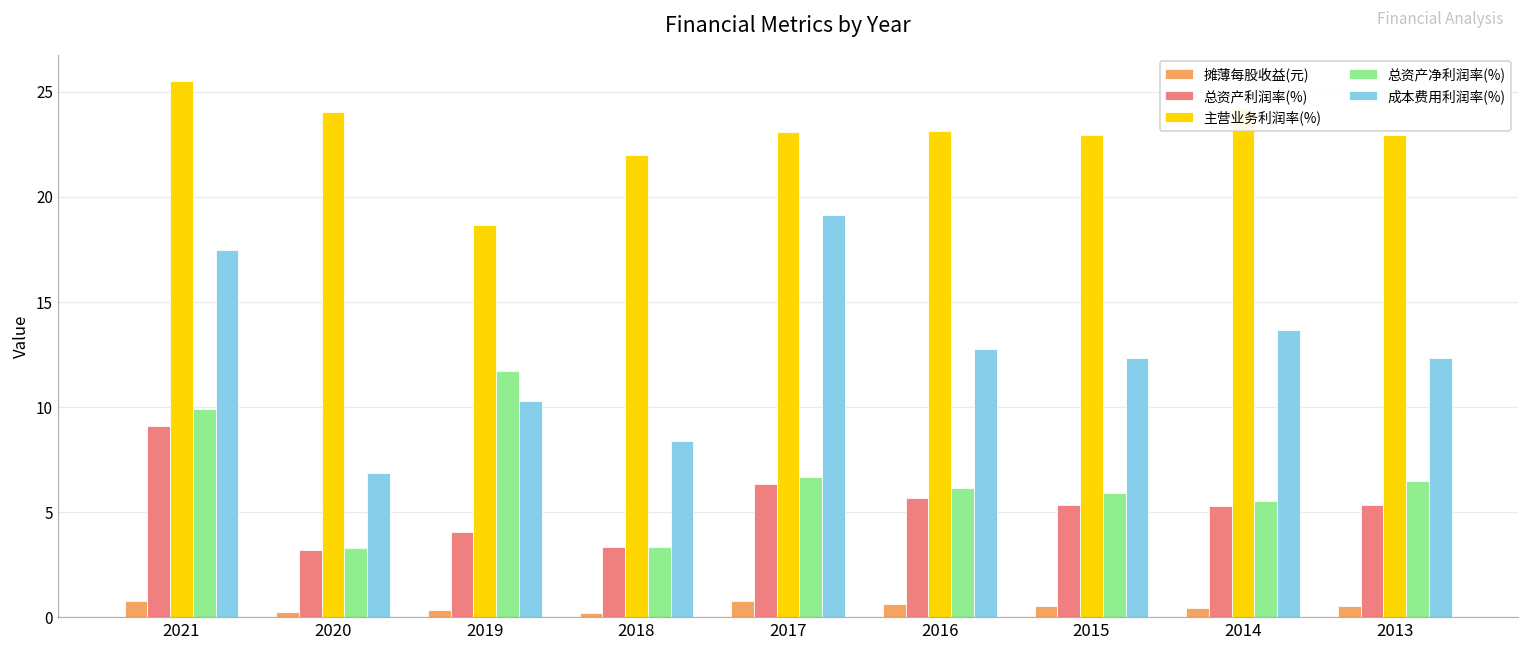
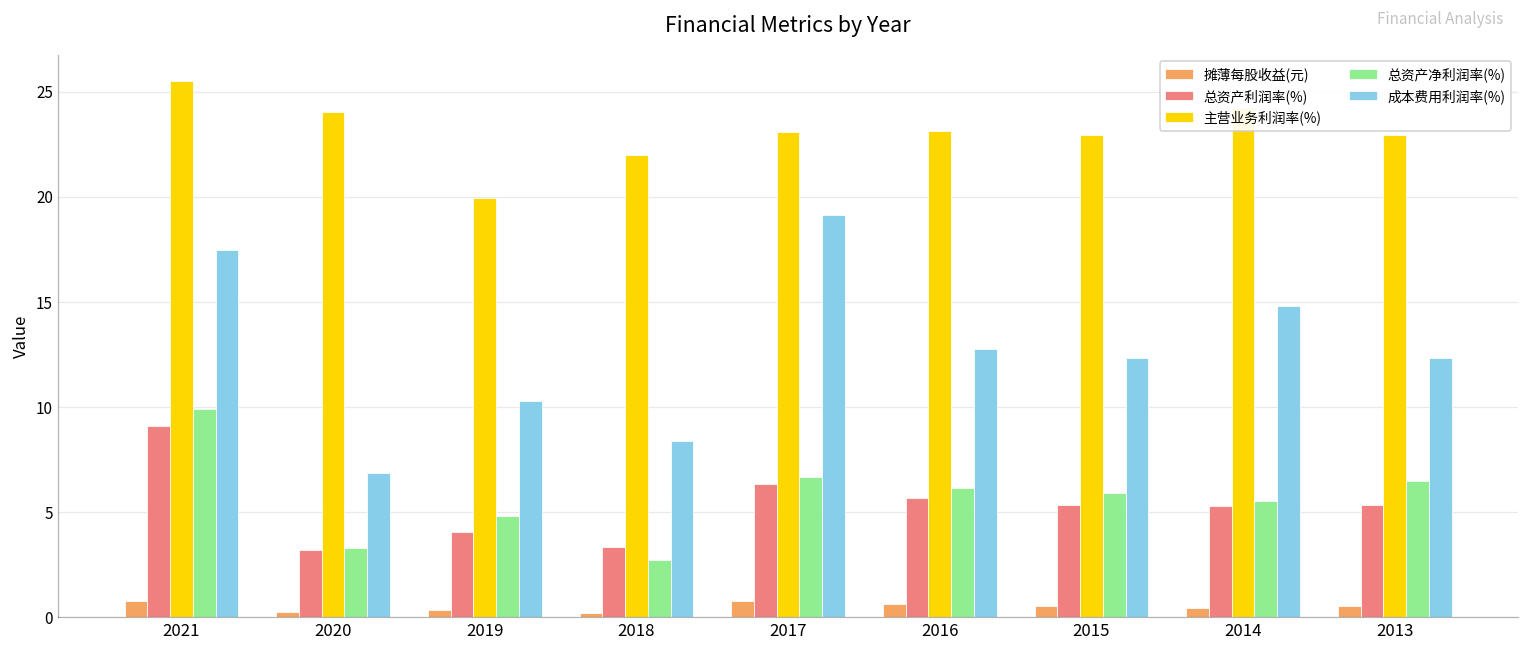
主营业务利润率(%), 2019: 18.7 -> 19.9
总资产净利润率(%), 2019: 11.7 -> 4.8
总资产净利润率(%), 2018: 3.3 -> 2.7
成本费用利润率(%), 2014: 13.7 -> 14.8
